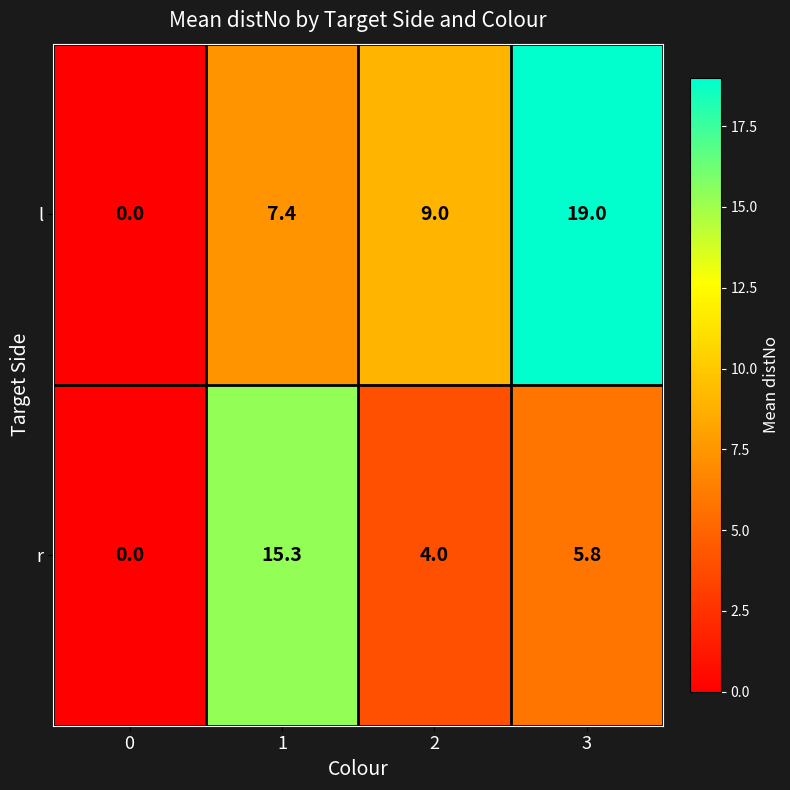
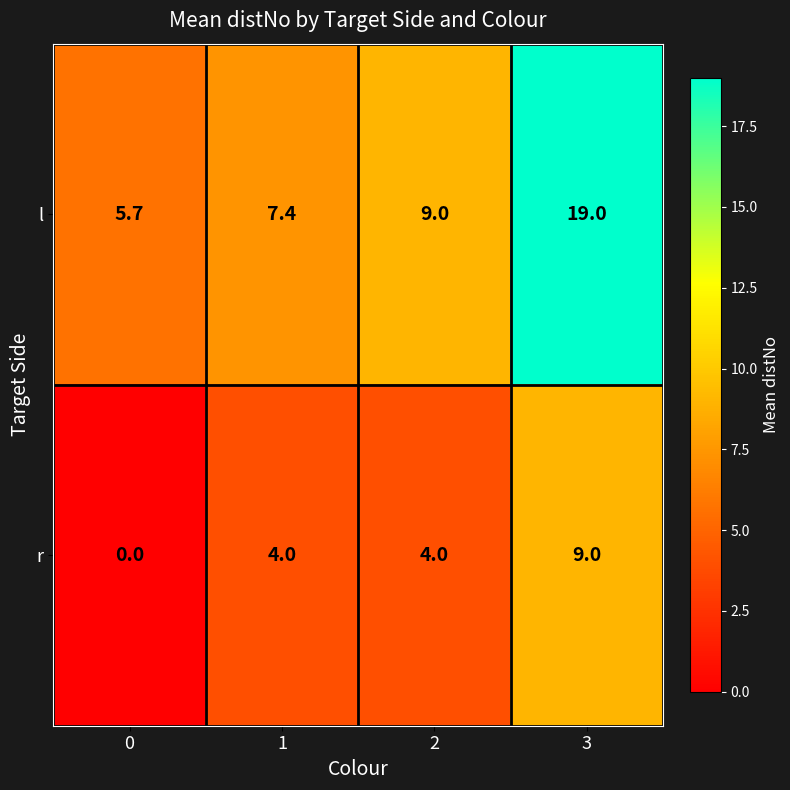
l, 0: 0.0 -> 5.7
r, 1: 15.3 -> 4.0
r, 3: 5.8 -> 9.0
